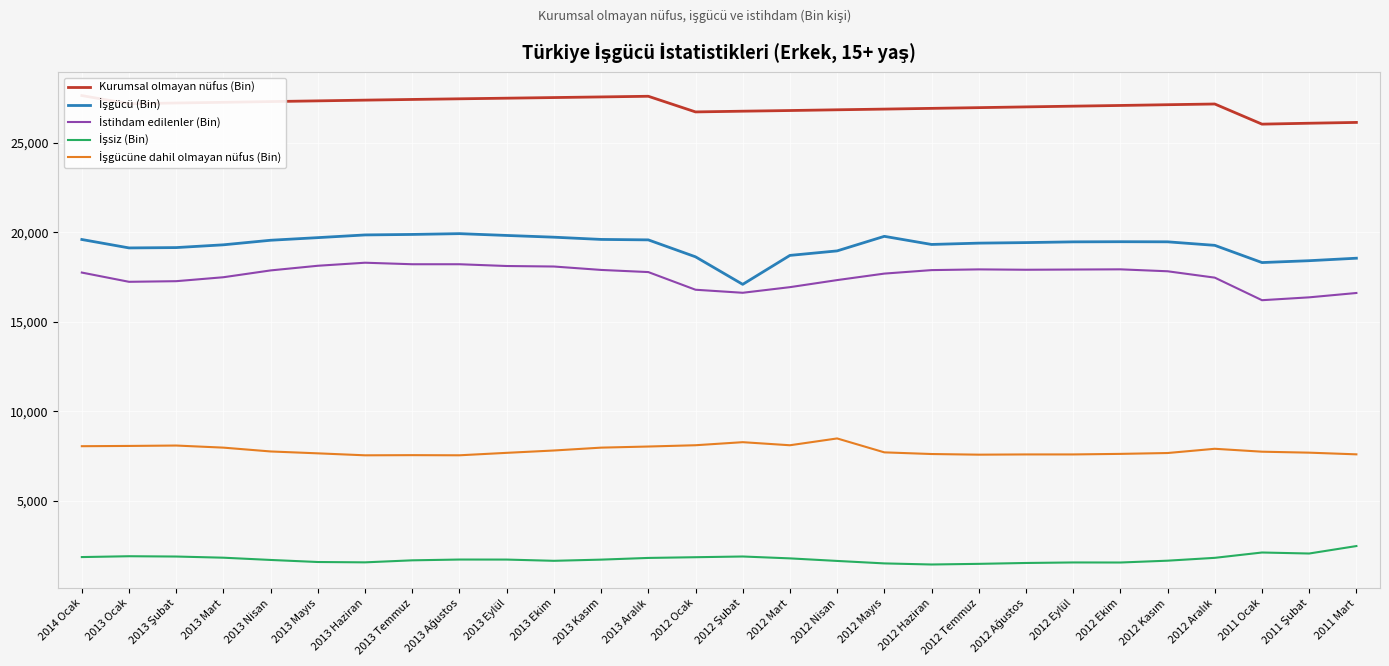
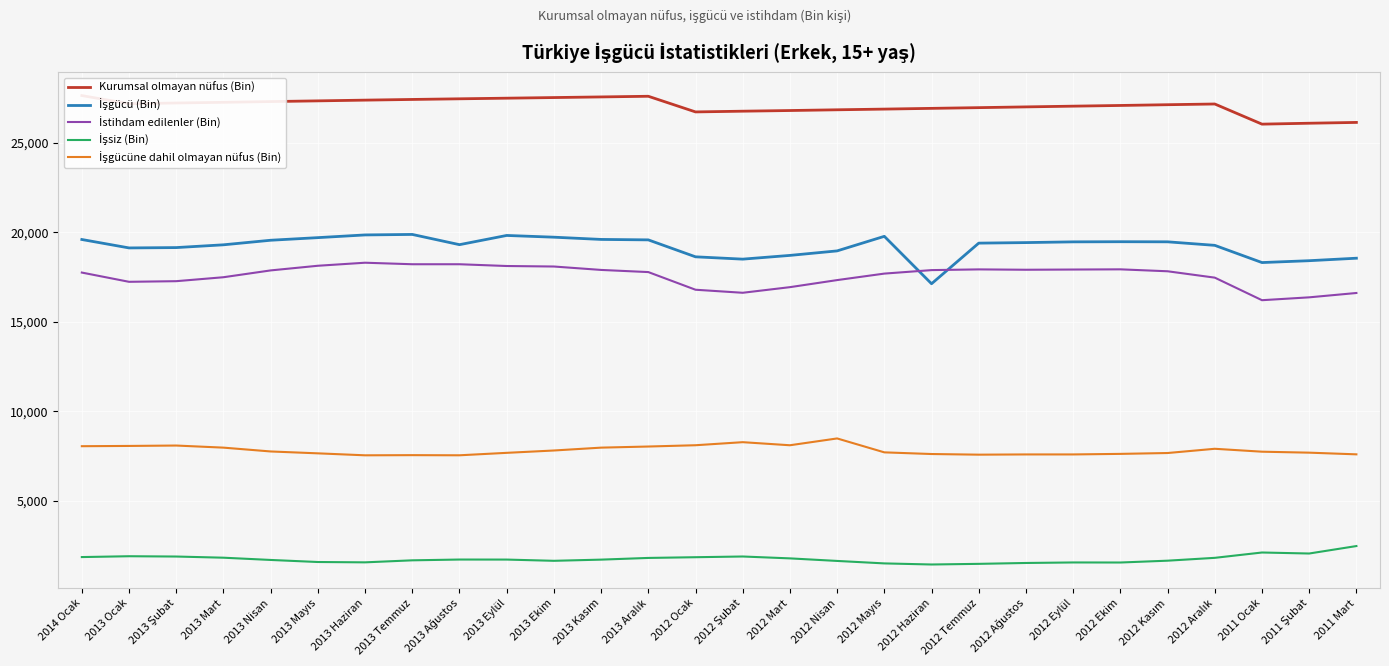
İşgücü (Bin), 2013 Ağustos: 19,900 -> 19,300
İşgücü (Bin), 2012 Şubat: 17,100 -> 18,500
İşgücü (Bin), 2012 Haziran: 19,300 -> 17,100
